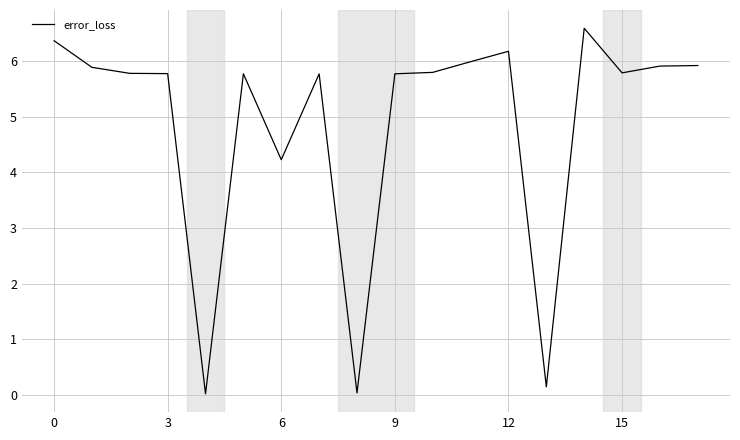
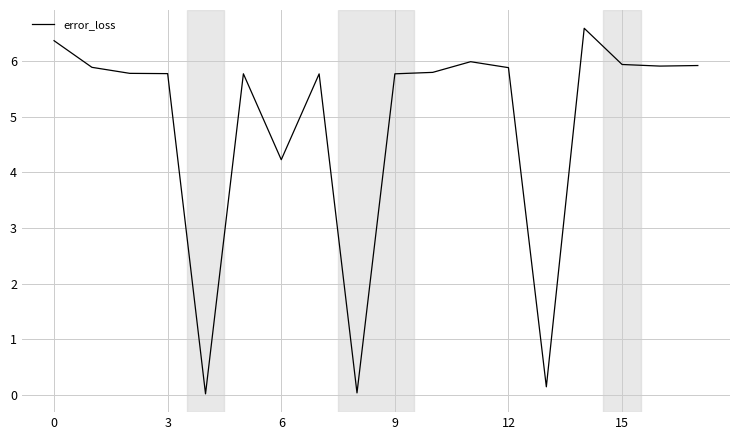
12: 6.2 -> 5.9
15: 5.8 -> 5.9
